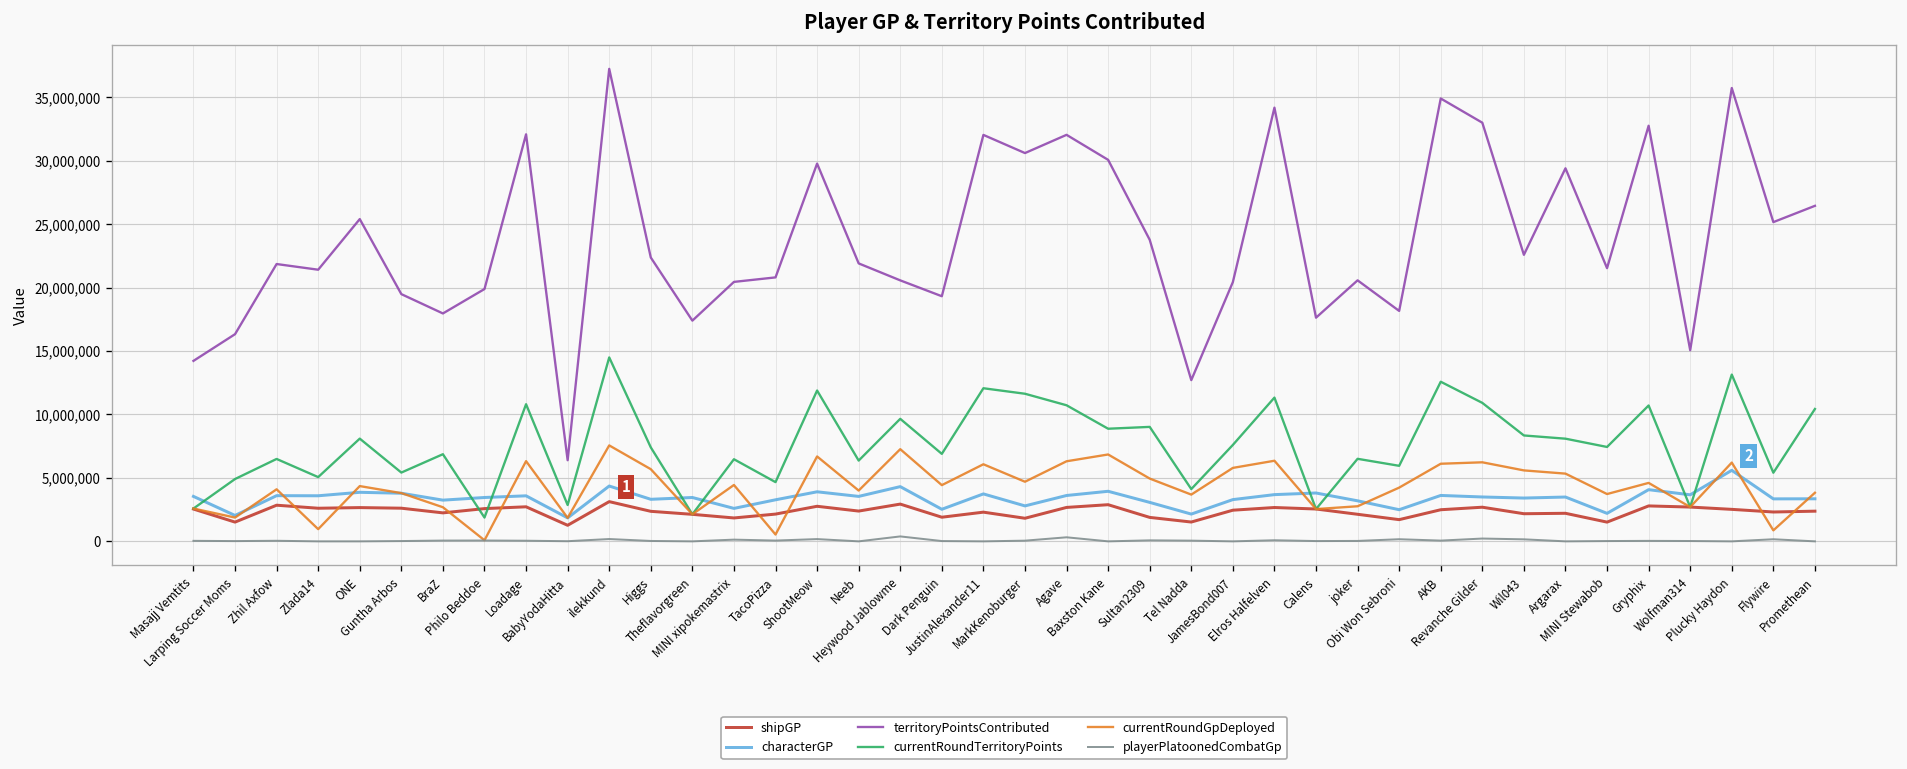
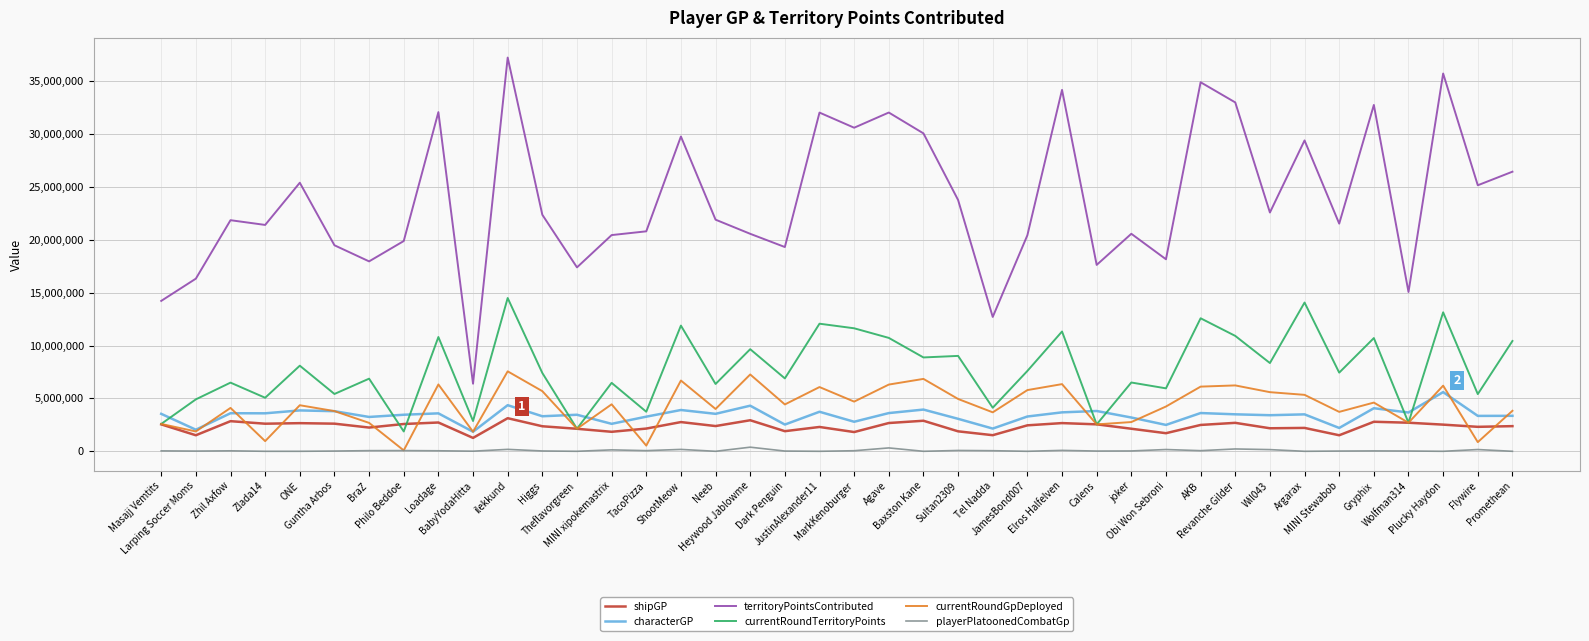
currentRoundTerritoryPoints, TacoPizza: 4,700,000 -> 3,700,000
currentRoundTerritoryPoints, Argarax: 8,100,000 -> 14,100,000
